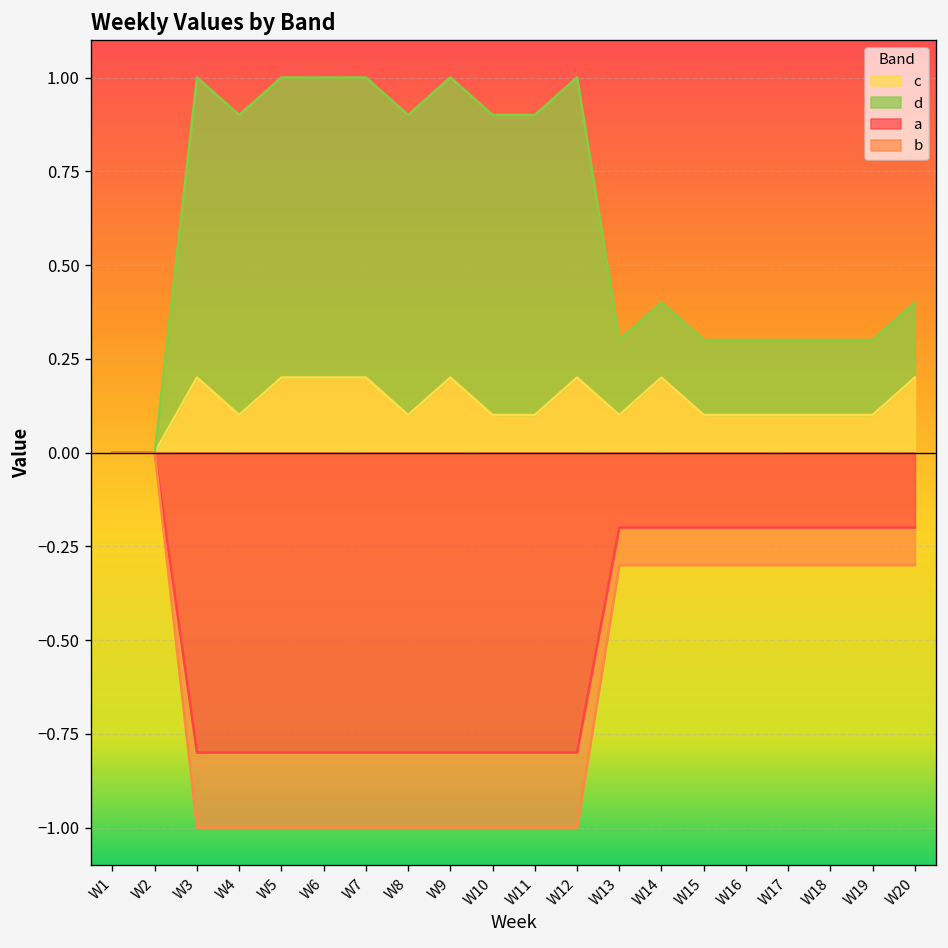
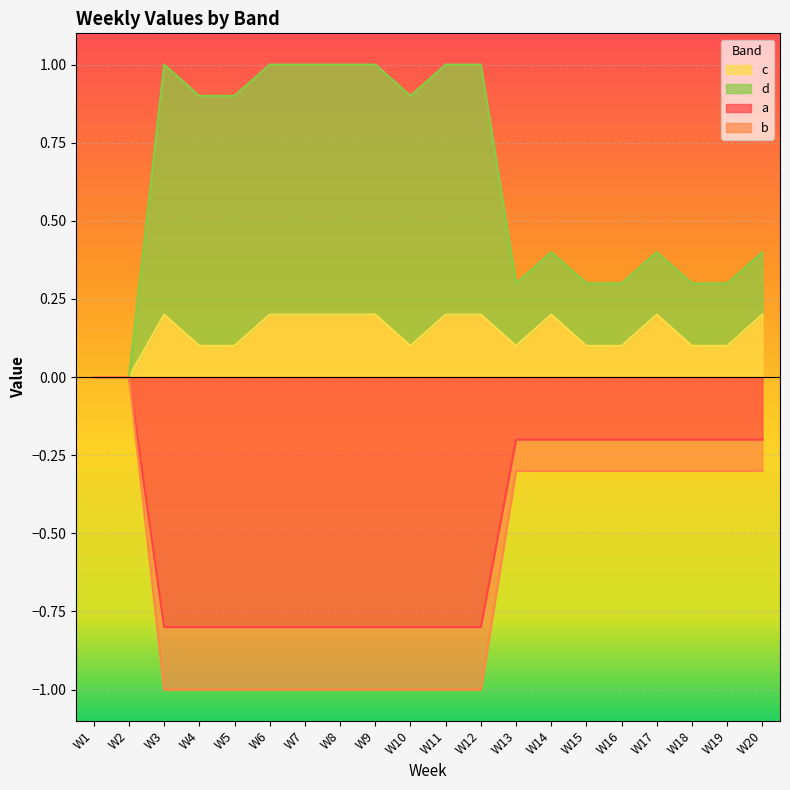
c, W5: 0.2 -> 0.1
c, W8: 0.1 -> 0.2
c, W11: 0.1 -> 0.2
c, W17: 0.1 -> 0.2
